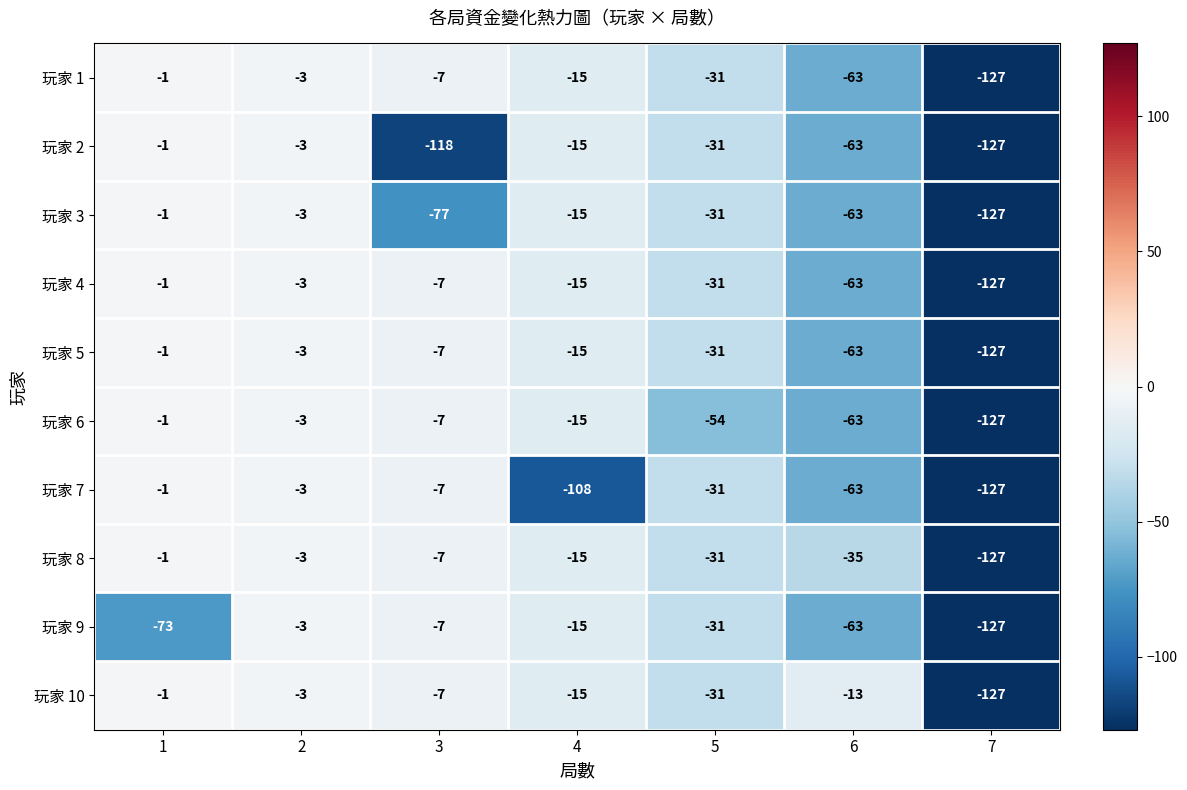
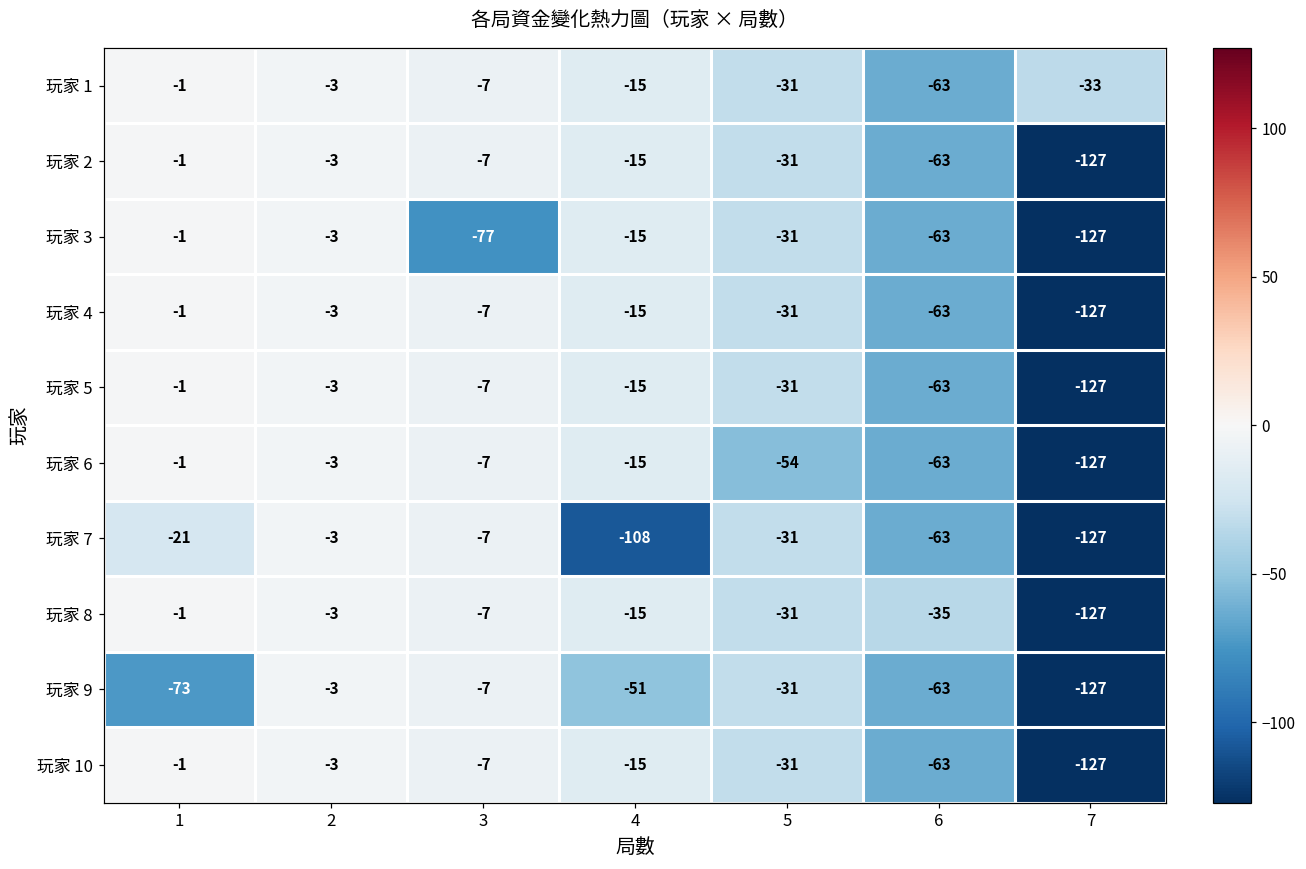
玩家 1, 7: -127 -> -33
玩家 2, 3: -118 -> -7
玩家 7, 1: -1 -> -21
玩家 9, 4: -15 -> -51
玩家 10, 6: -13 -> -63
